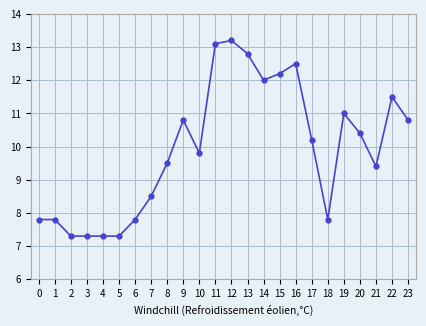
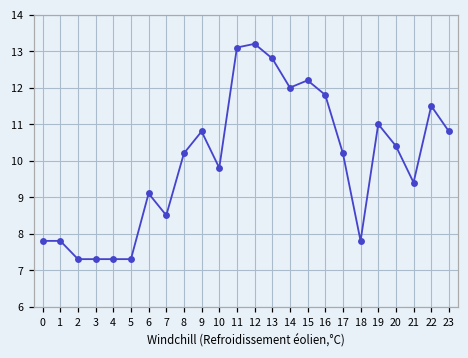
6: 7.8 -> 9.1
8: 9.5 -> 10.2
16: 12.5 -> 11.8
